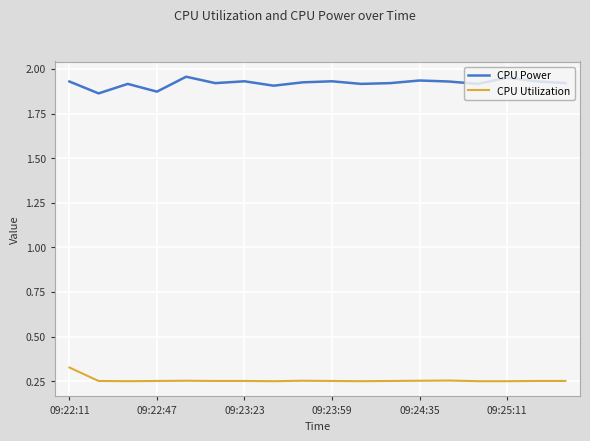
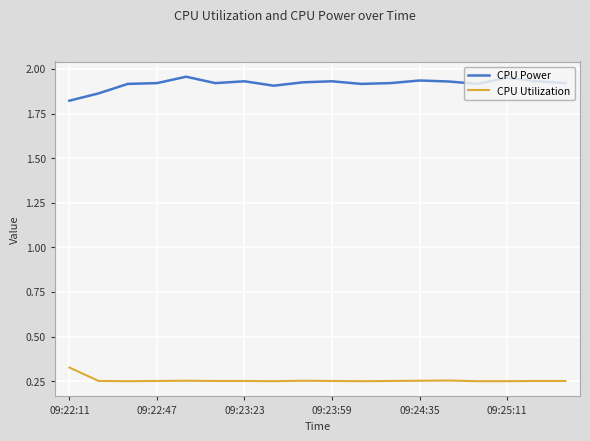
CPU Power, 09:22:11: 1.93 -> 1.82
CPU Power, 09:22:47: 1.87 -> 1.92
